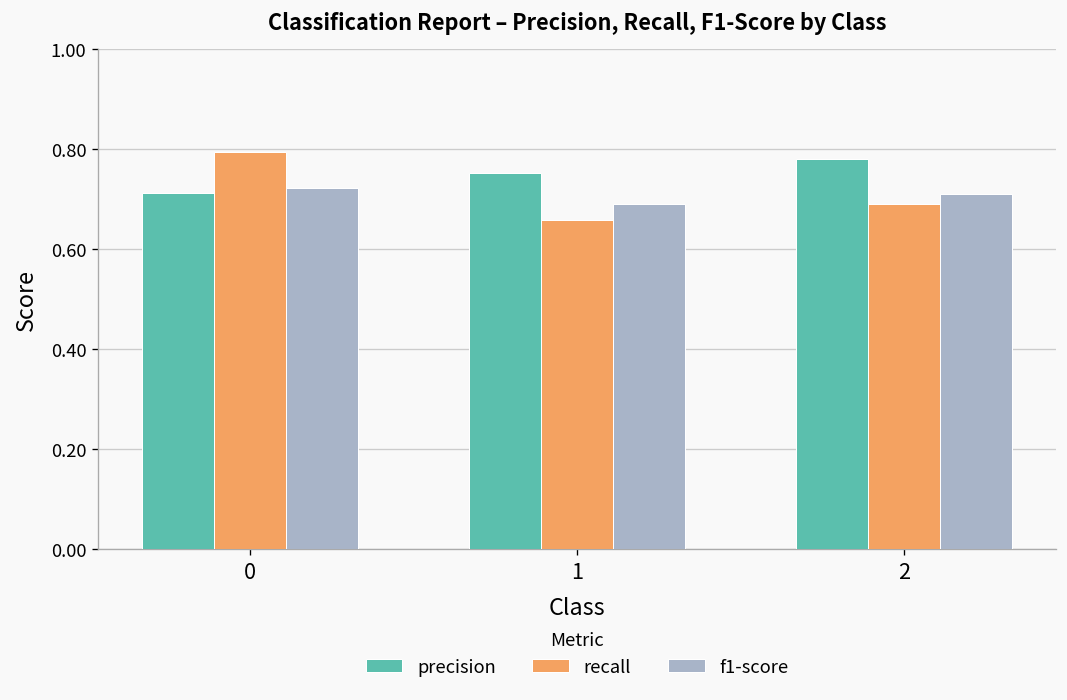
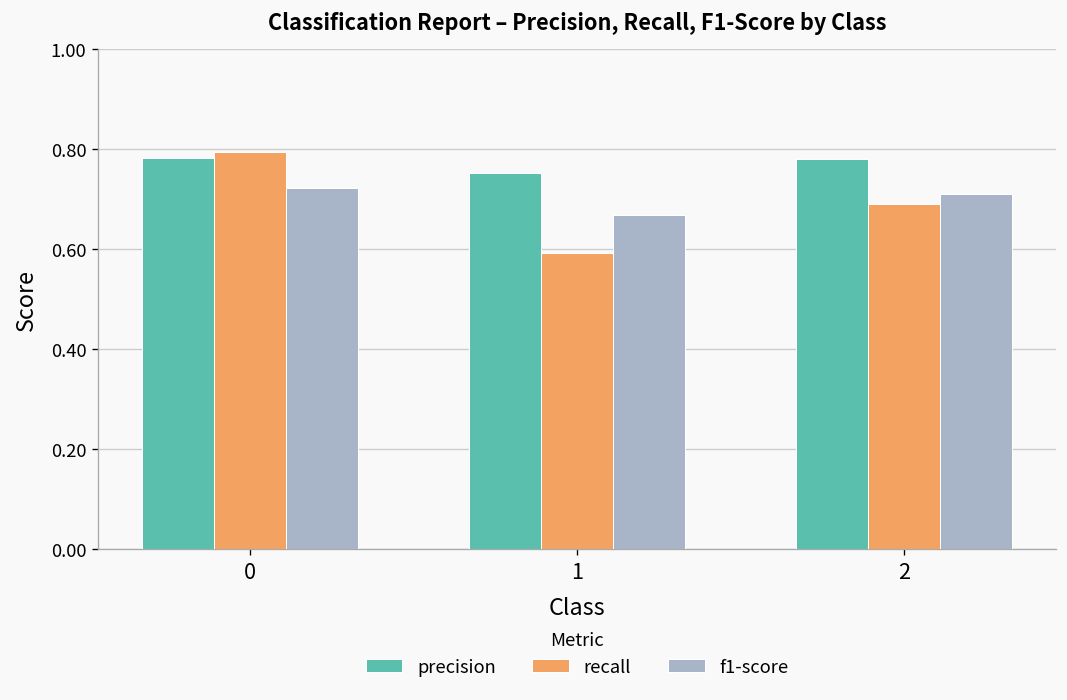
precision, 0: 0.71 -> 0.78
recall, 1: 0.66 -> 0.59
f1-score, 1: 0.69 -> 0.67
